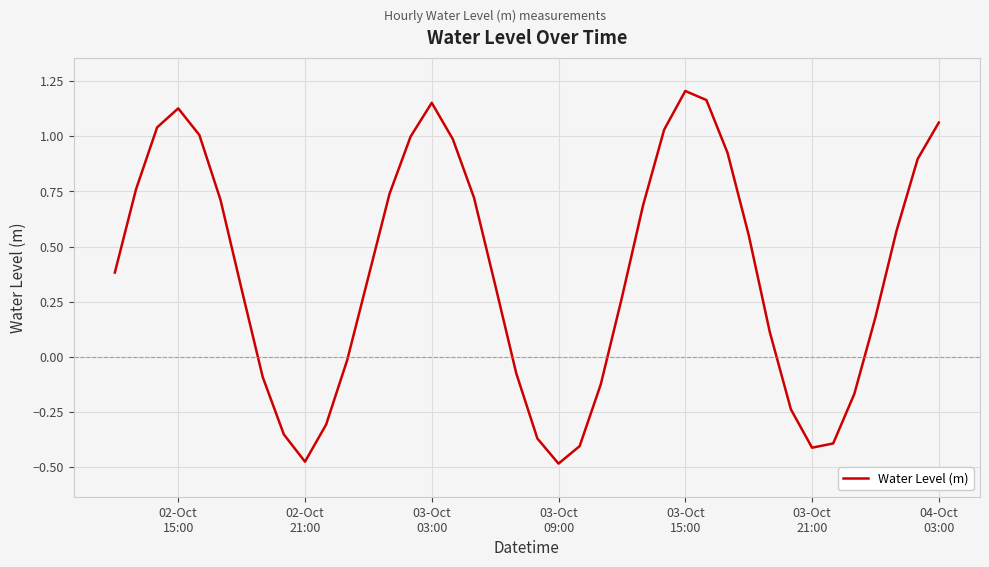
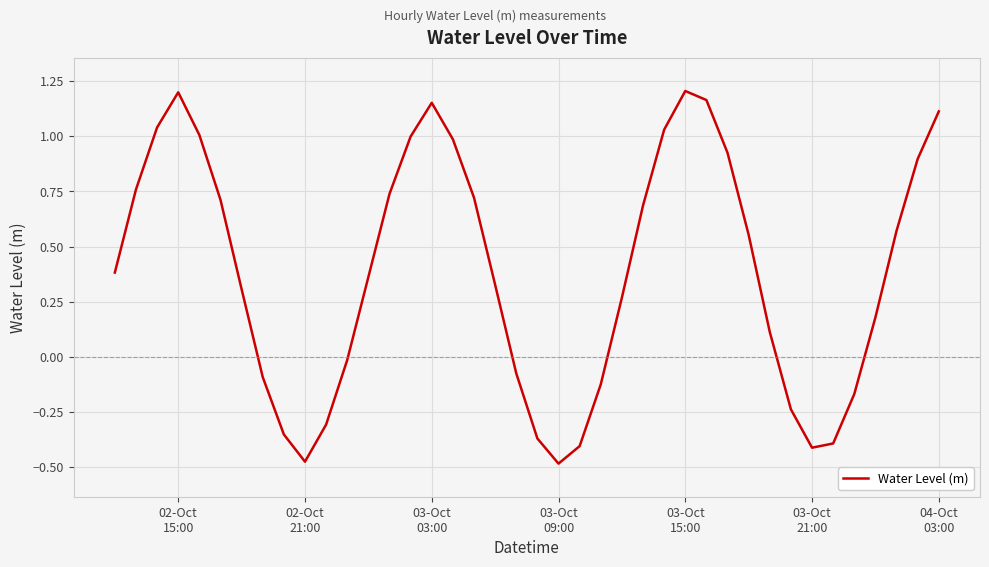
02-Oct 15:00: 1.13 -> 1.20
04-Oct 03:00: 1.06 -> 1.11
